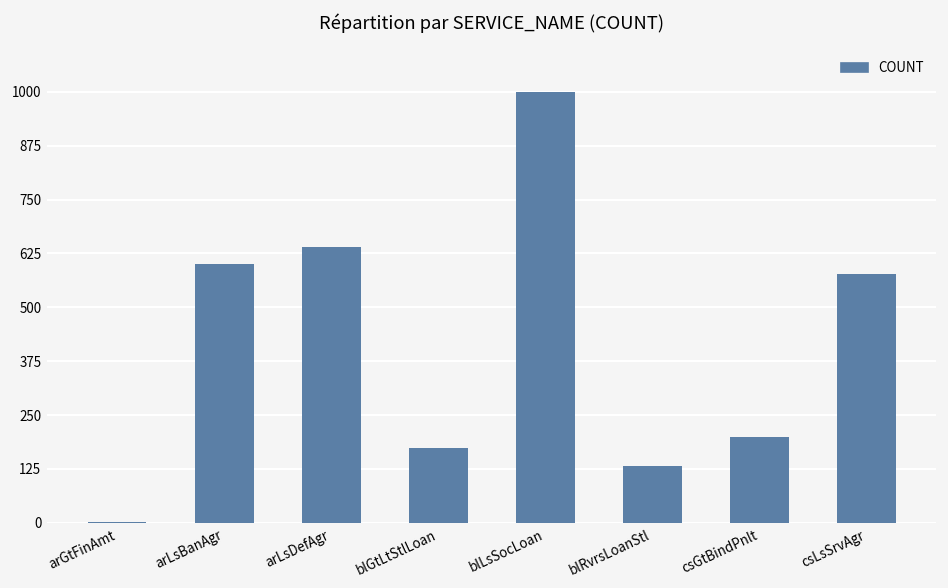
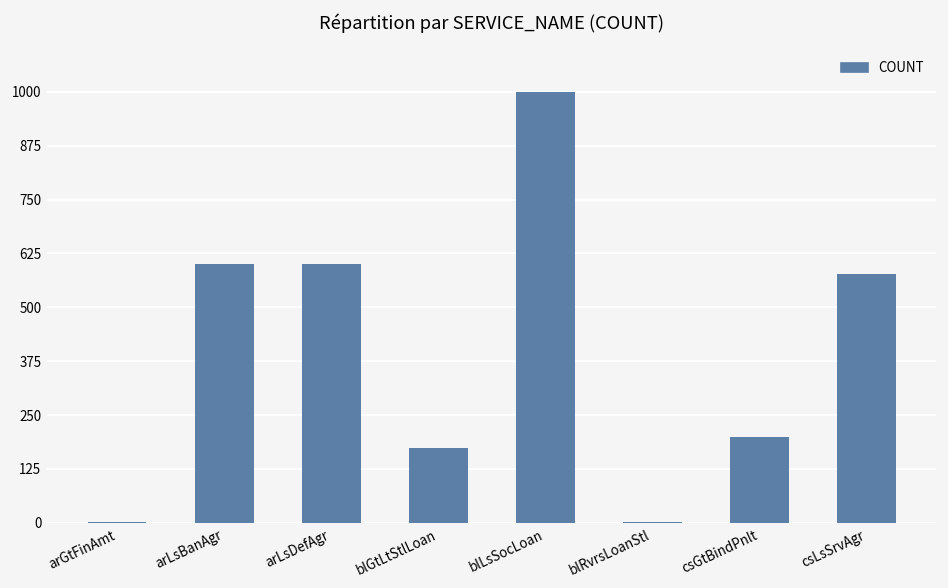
arLsDefAgr: 640 -> 600
blRvrsLoanStl: 130 -> 0
